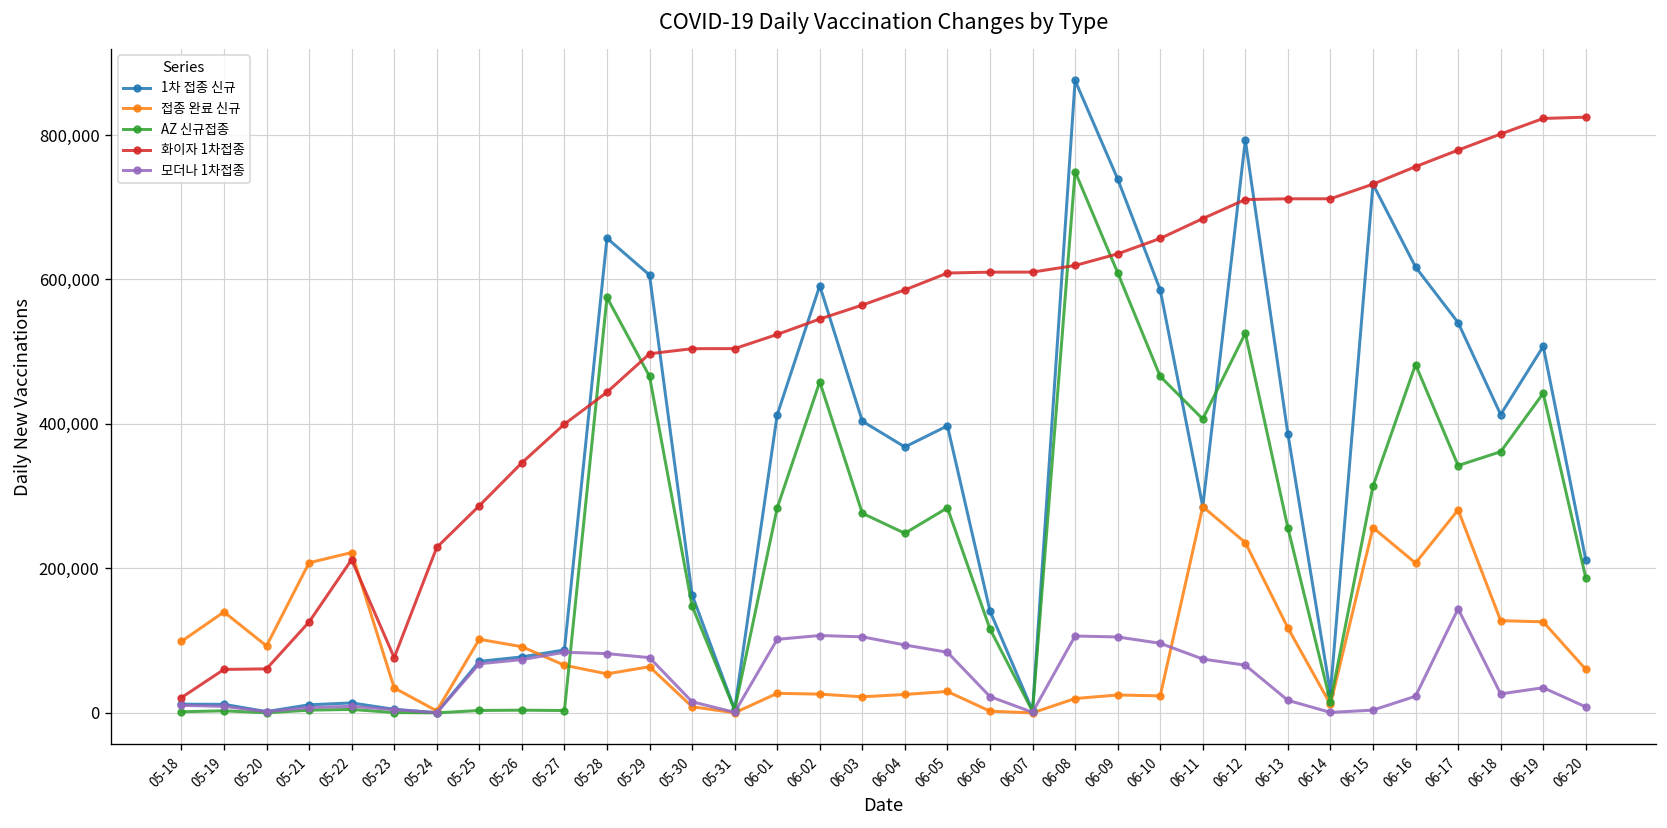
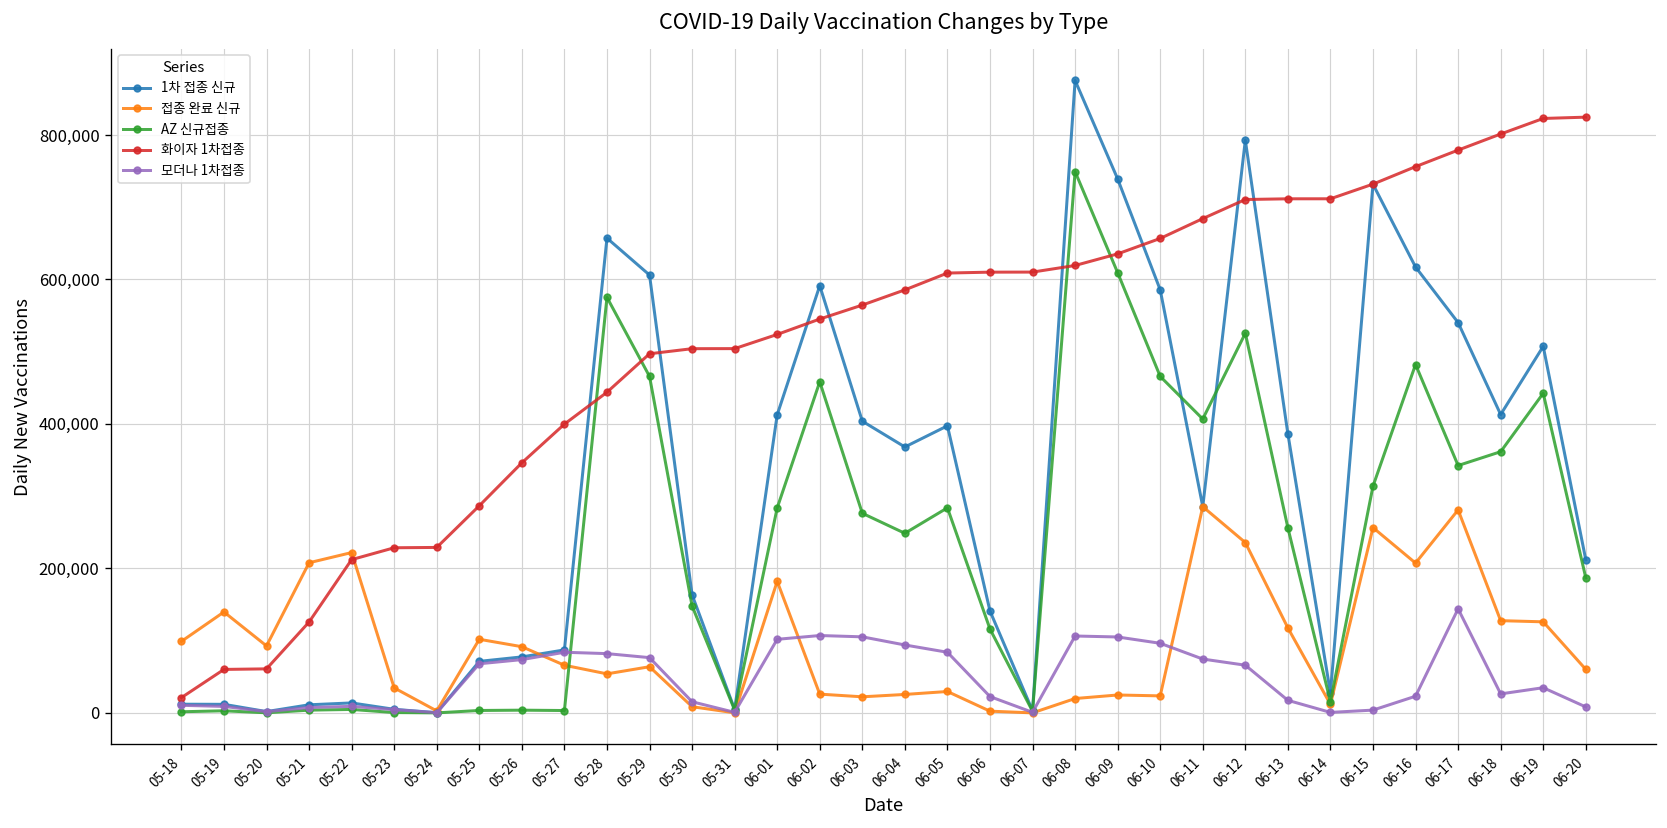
화이자 1차접종, 05-23: 80,000 -> 230,000
접종 완료 신규, 06-01: 30,000 -> 180,000
